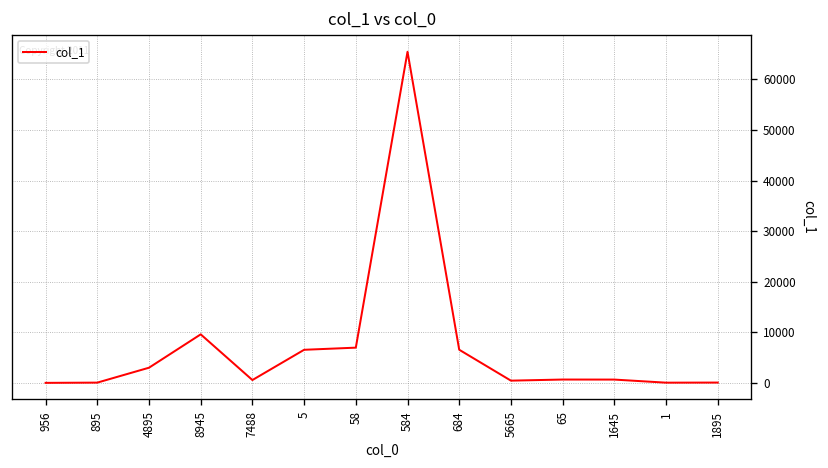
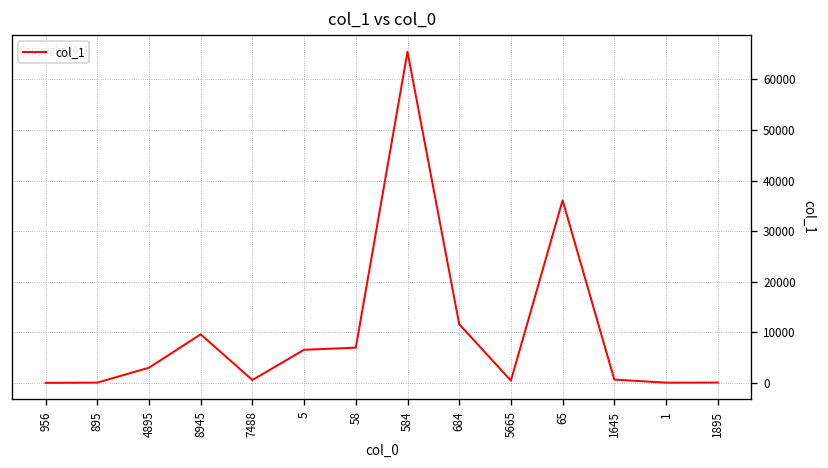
684: 7000 -> 12000
65: 1000 -> 36000
